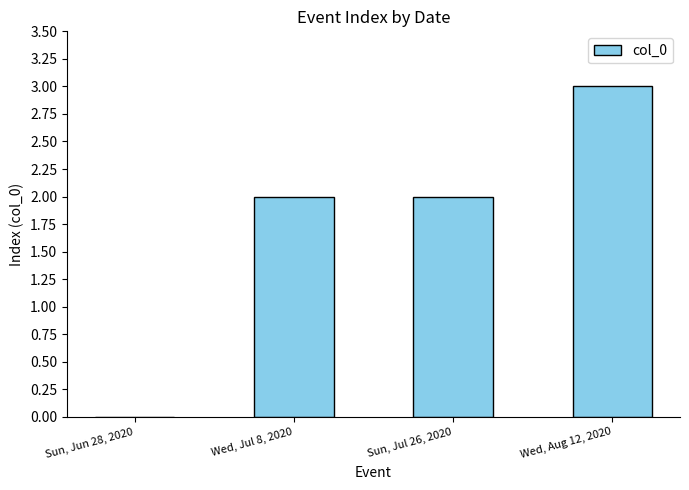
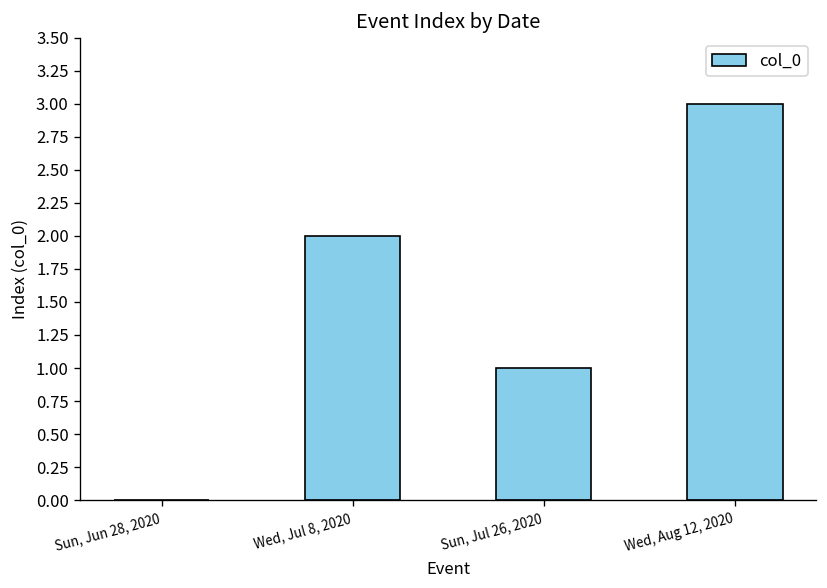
Sun, Jul 26, 2020: 2 -> 1
